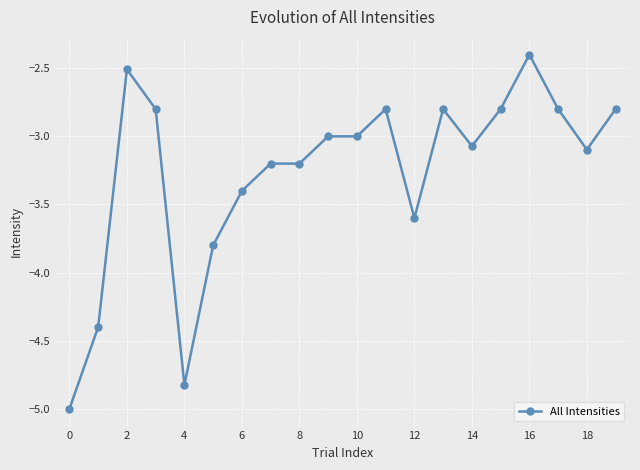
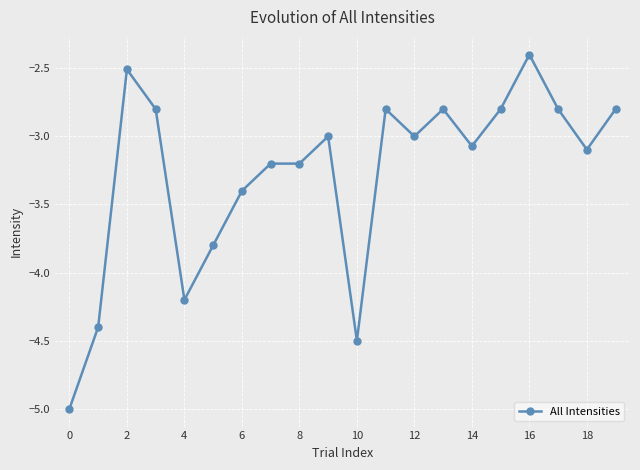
4: -4.82 -> -4.20
10: -3.0 -> -4.5
12: -3.6 -> -3.0
